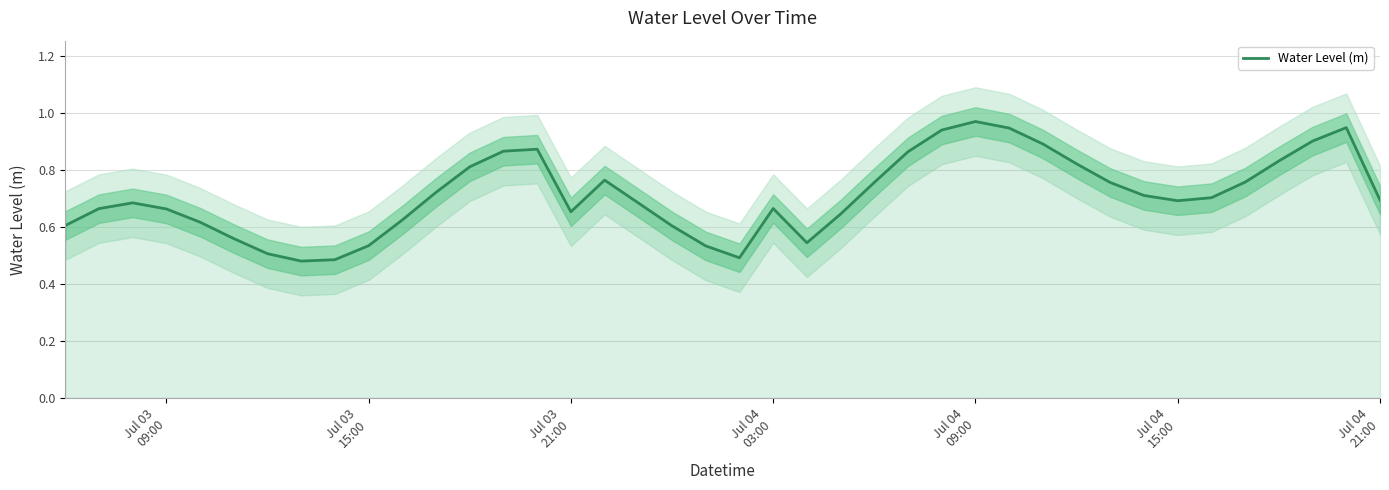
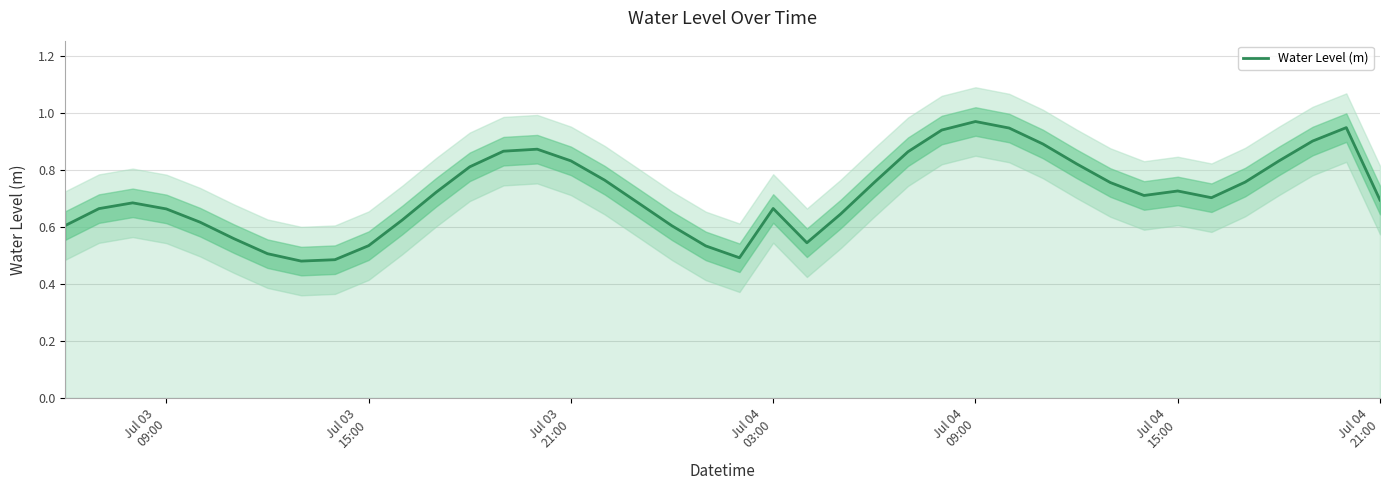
Water Level (m), Jul 03 21:00: 0.65 -> 0.83
Water Level (m), Jul 04 15:00: 0.69 -> 0.73
